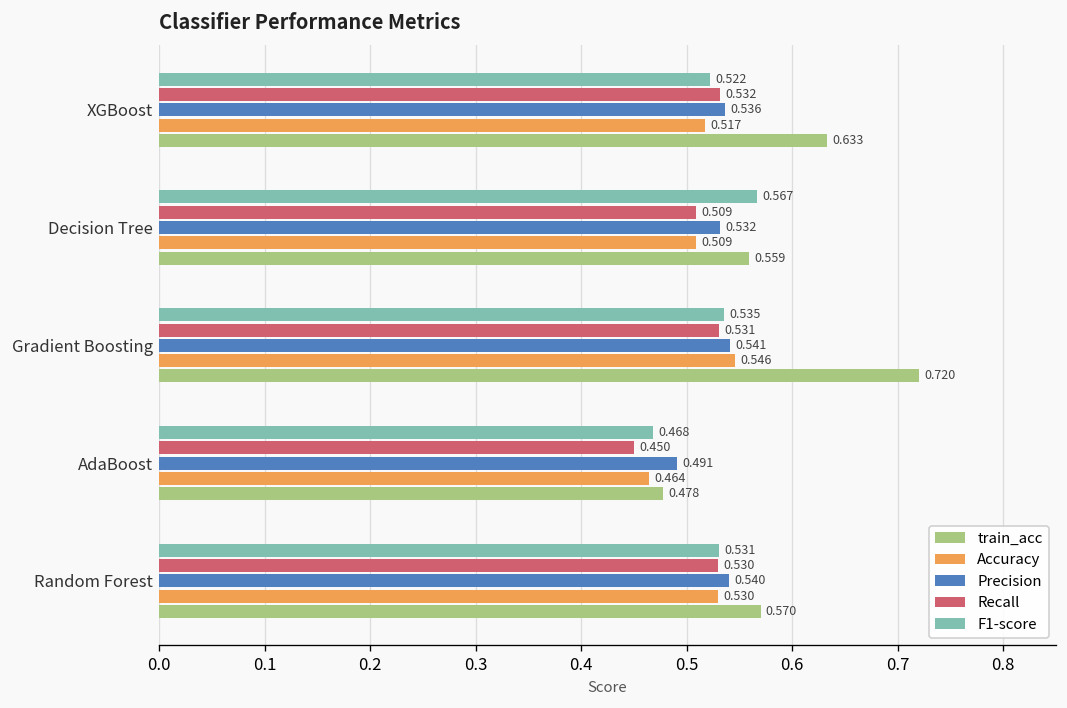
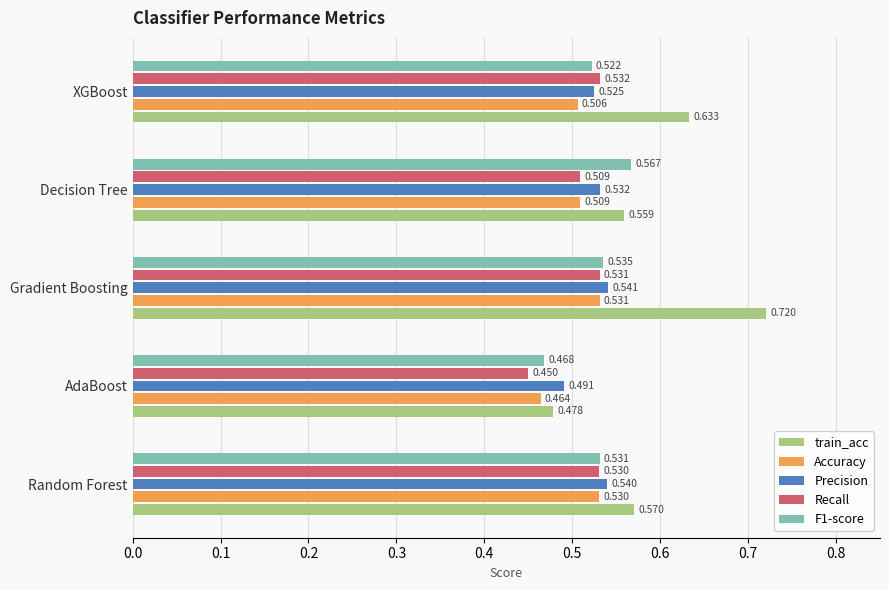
Precision, XGBoost: 0.536 -> 0.525
Accuracy, XGBoost: 0.517 -> 0.506
Accuracy, Gradient Boosting: 0.546 -> 0.531
